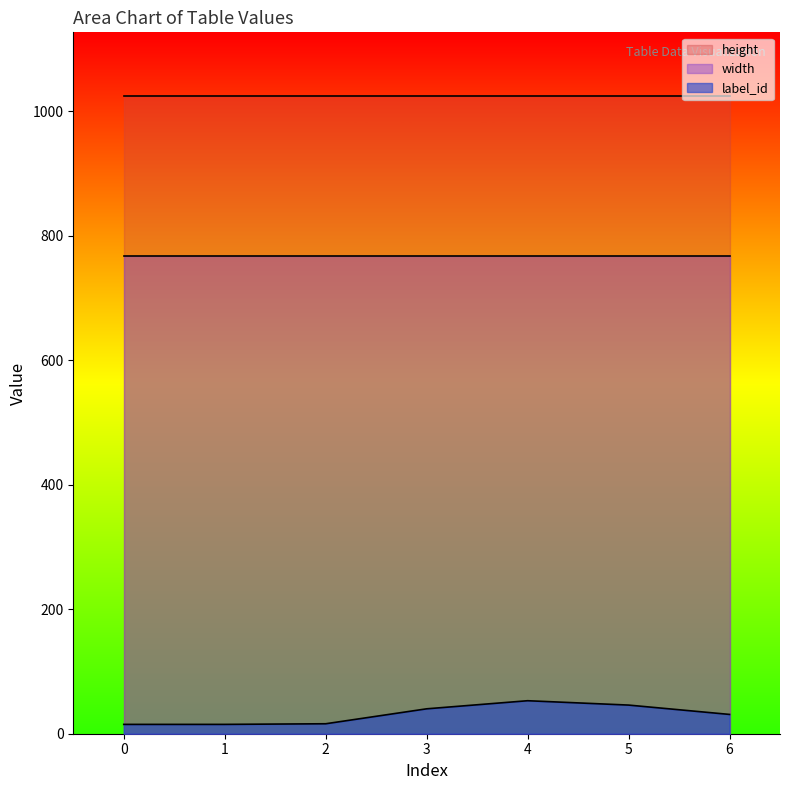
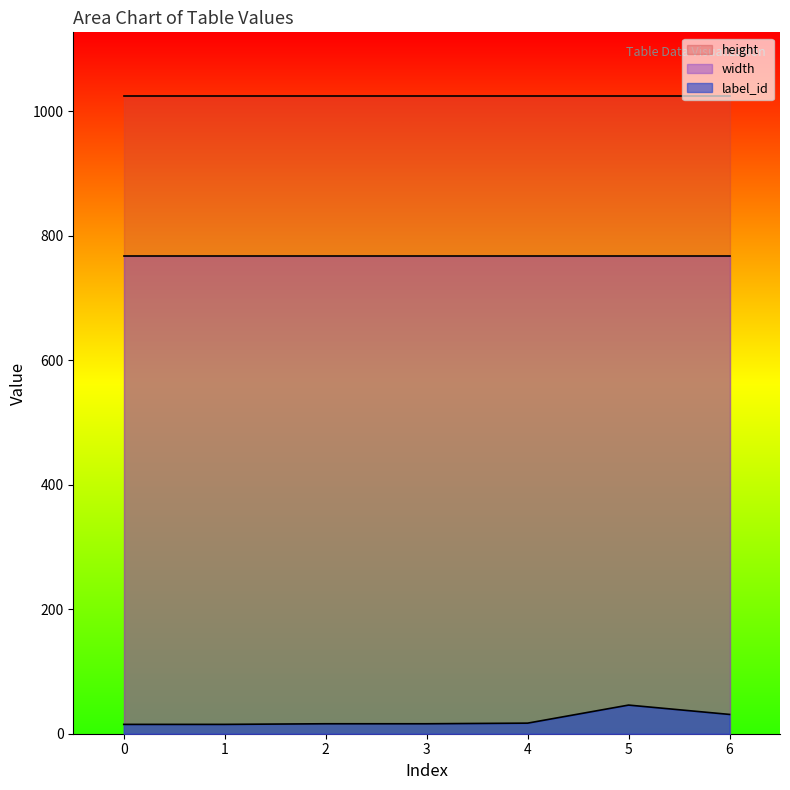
label_id, 3: 40 -> 20
label_id, 4: 50 -> 20
